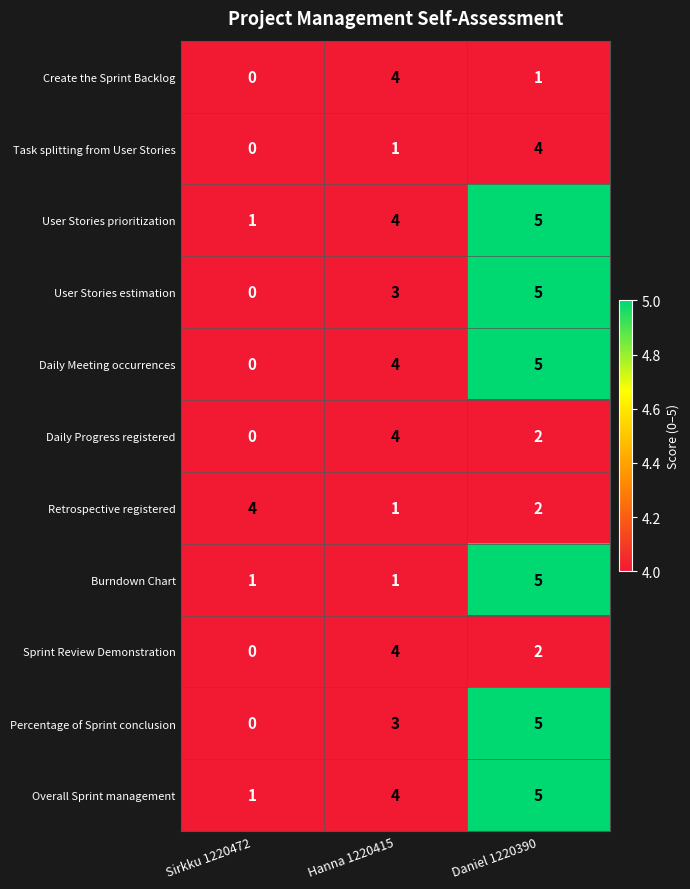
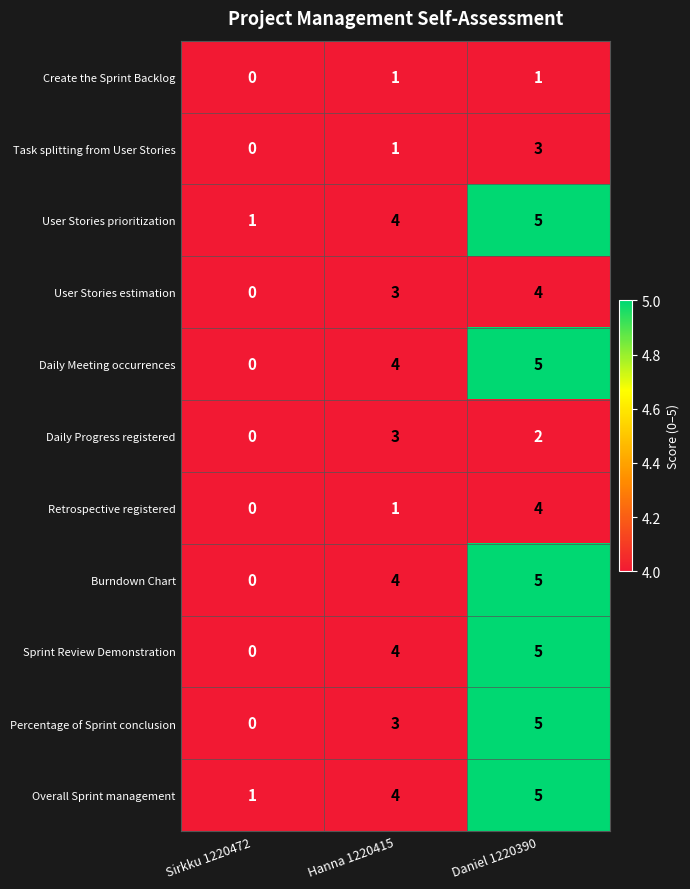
Create the Sprint Backlog, Hanna 1220415: 4 -> 1
Task splitting from User Stories, Daniel 1220390: 4 -> 3
User Stories estimation, Daniel 1220390: 5 -> 4
Daily Progress registered, Hanna 1220415: 4 -> 3
Retrospective registered, Sirkku 1220472: 4 -> 0
Retrospective registered, Daniel 1220390: 2 -> 4
Burndown Chart, Sirkku 1220472: 1 -> 0
Burndown Chart, Hanna 1220415: 1 -> 4
Sprint Review Demonstration, Daniel 1220390: 2 -> 5
